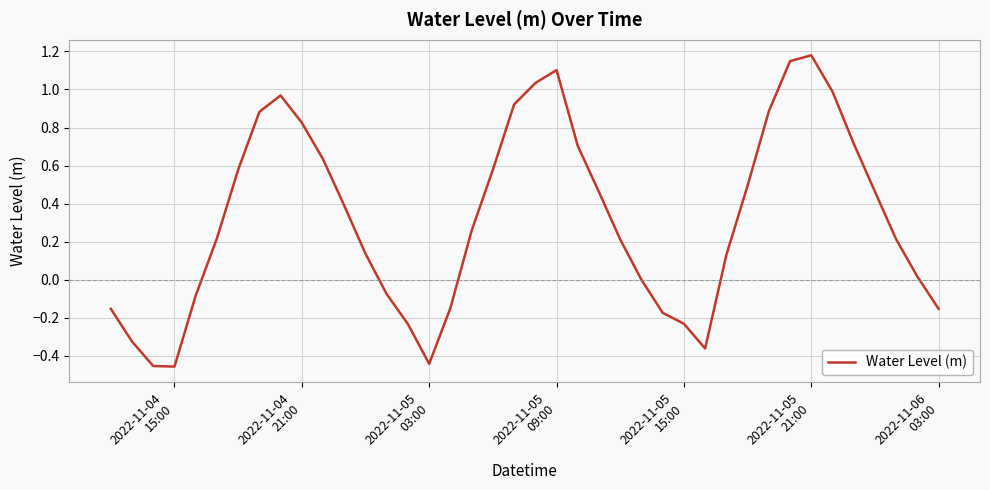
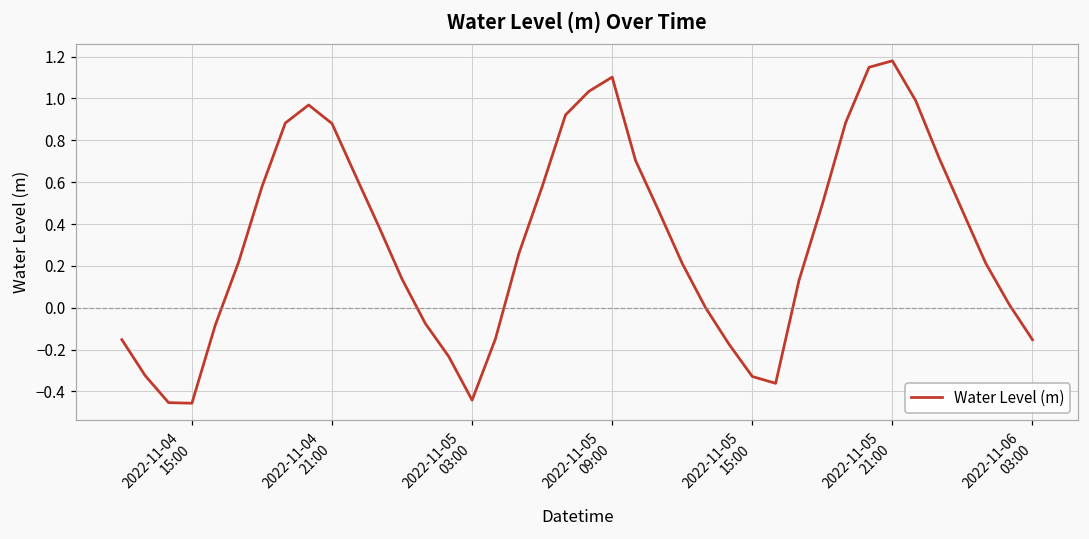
2022-11-04 21:00: 0.83 -> 0.88
2022-11-05 15:00: -0.23 -> -0.33
